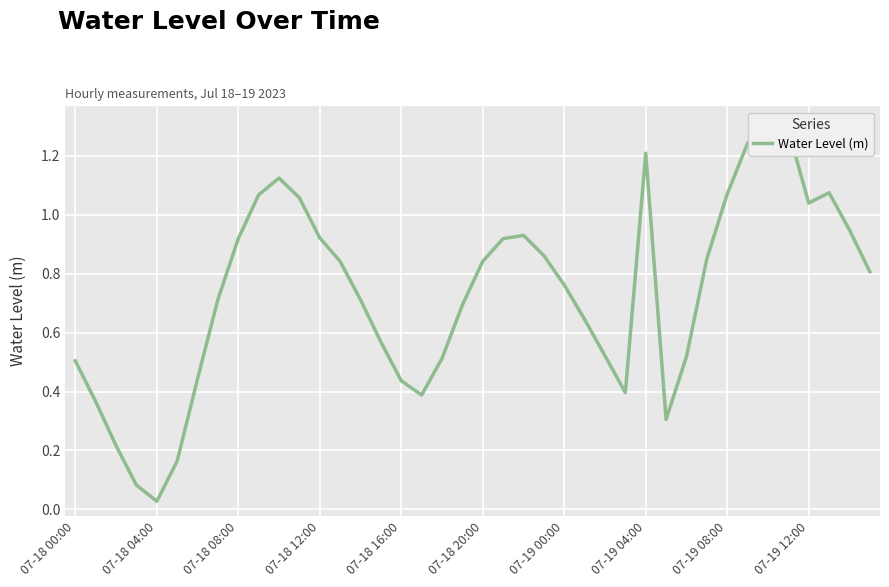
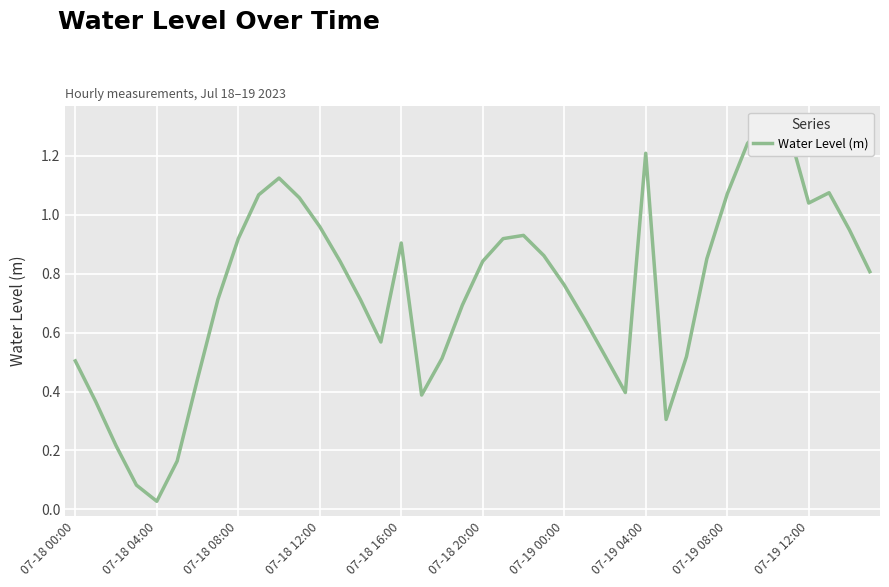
07-18 12:00: 0.92 -> 0.96
07-18 16:00: 0.44 -> 0.90
